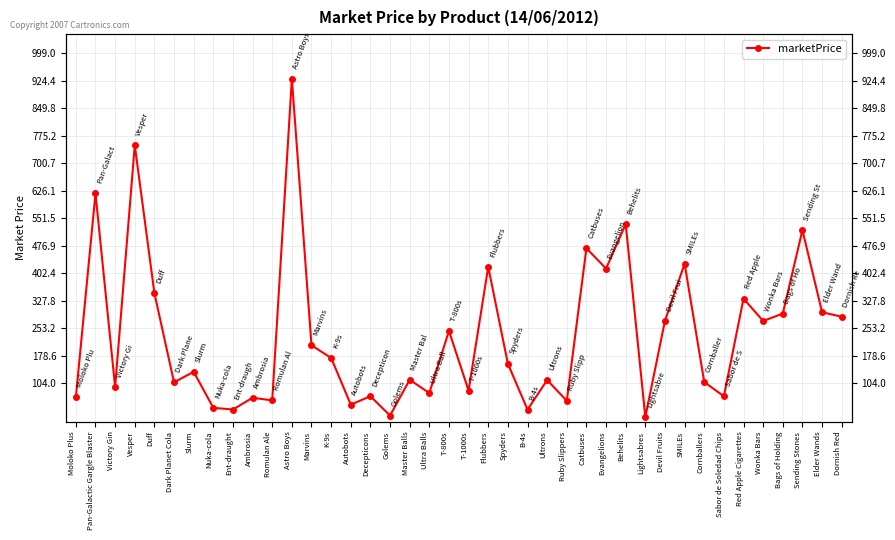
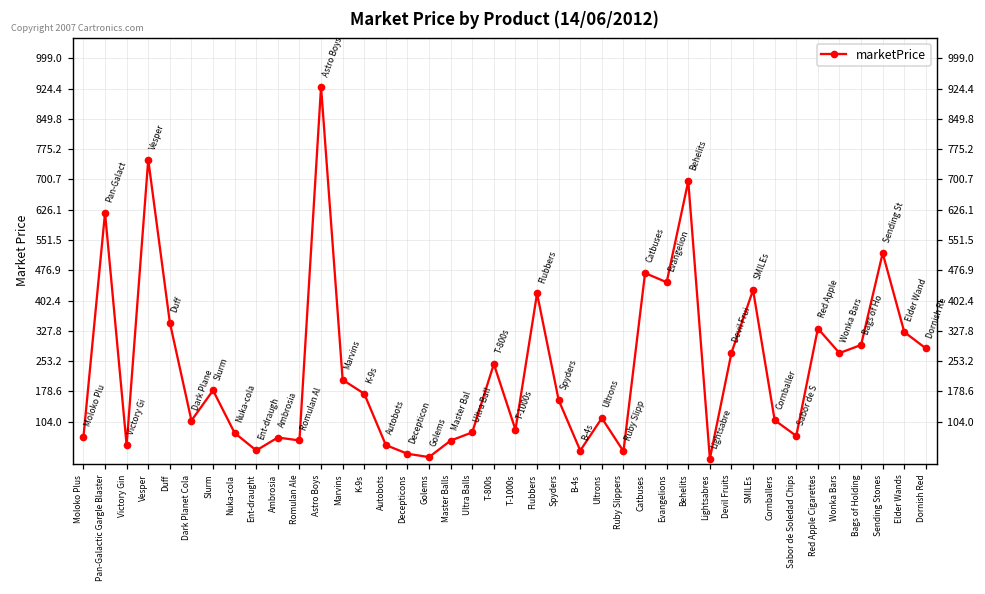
Victory Gin: 90 -> 50
Slurm: 140 -> 180
Nuka-cola: 40 -> 80
Decepticons: 70 -> 30
Master Balls: 110 -> 60
Ruby Slippers: 60 -> 30
Evangelions: 420 -> 450
Behelits: 540 -> 700
Elder Wands: 300 -> 320
